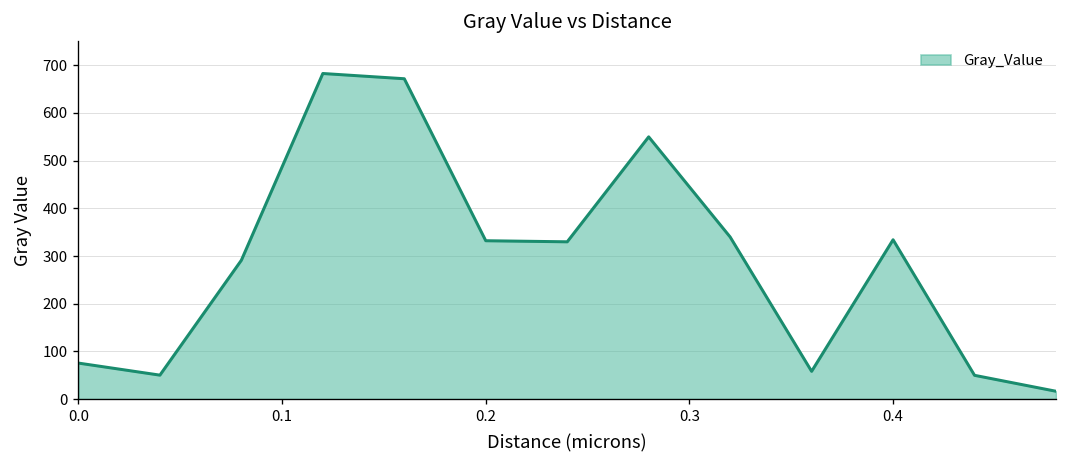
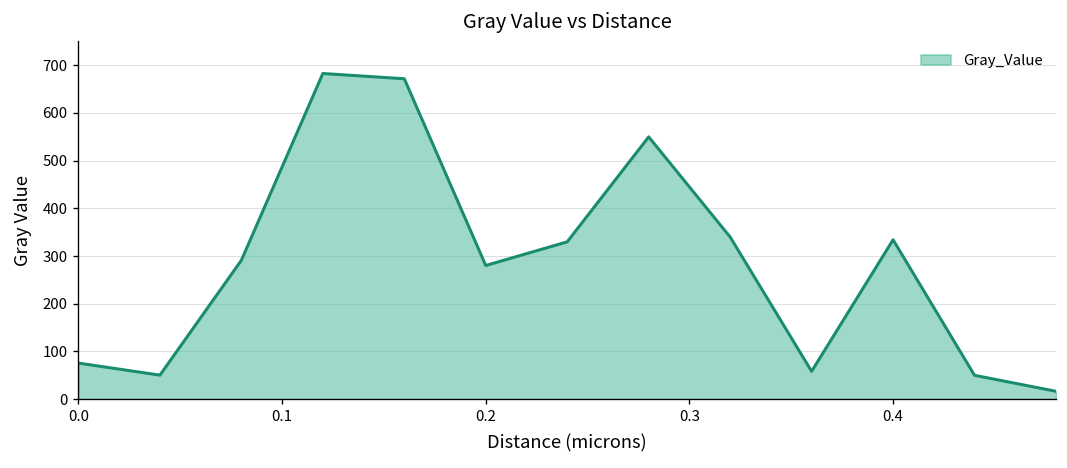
0.2: 330 -> 280
